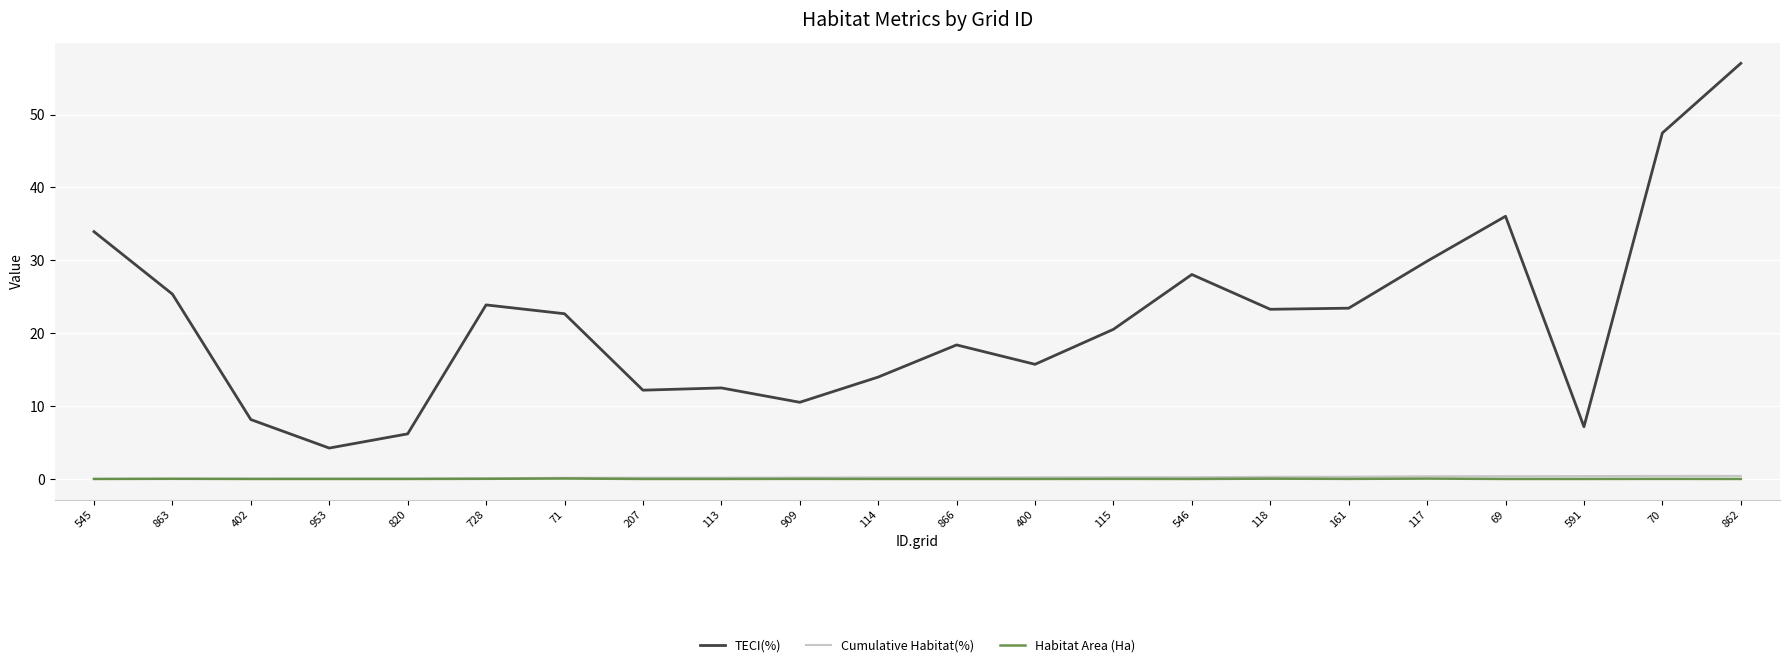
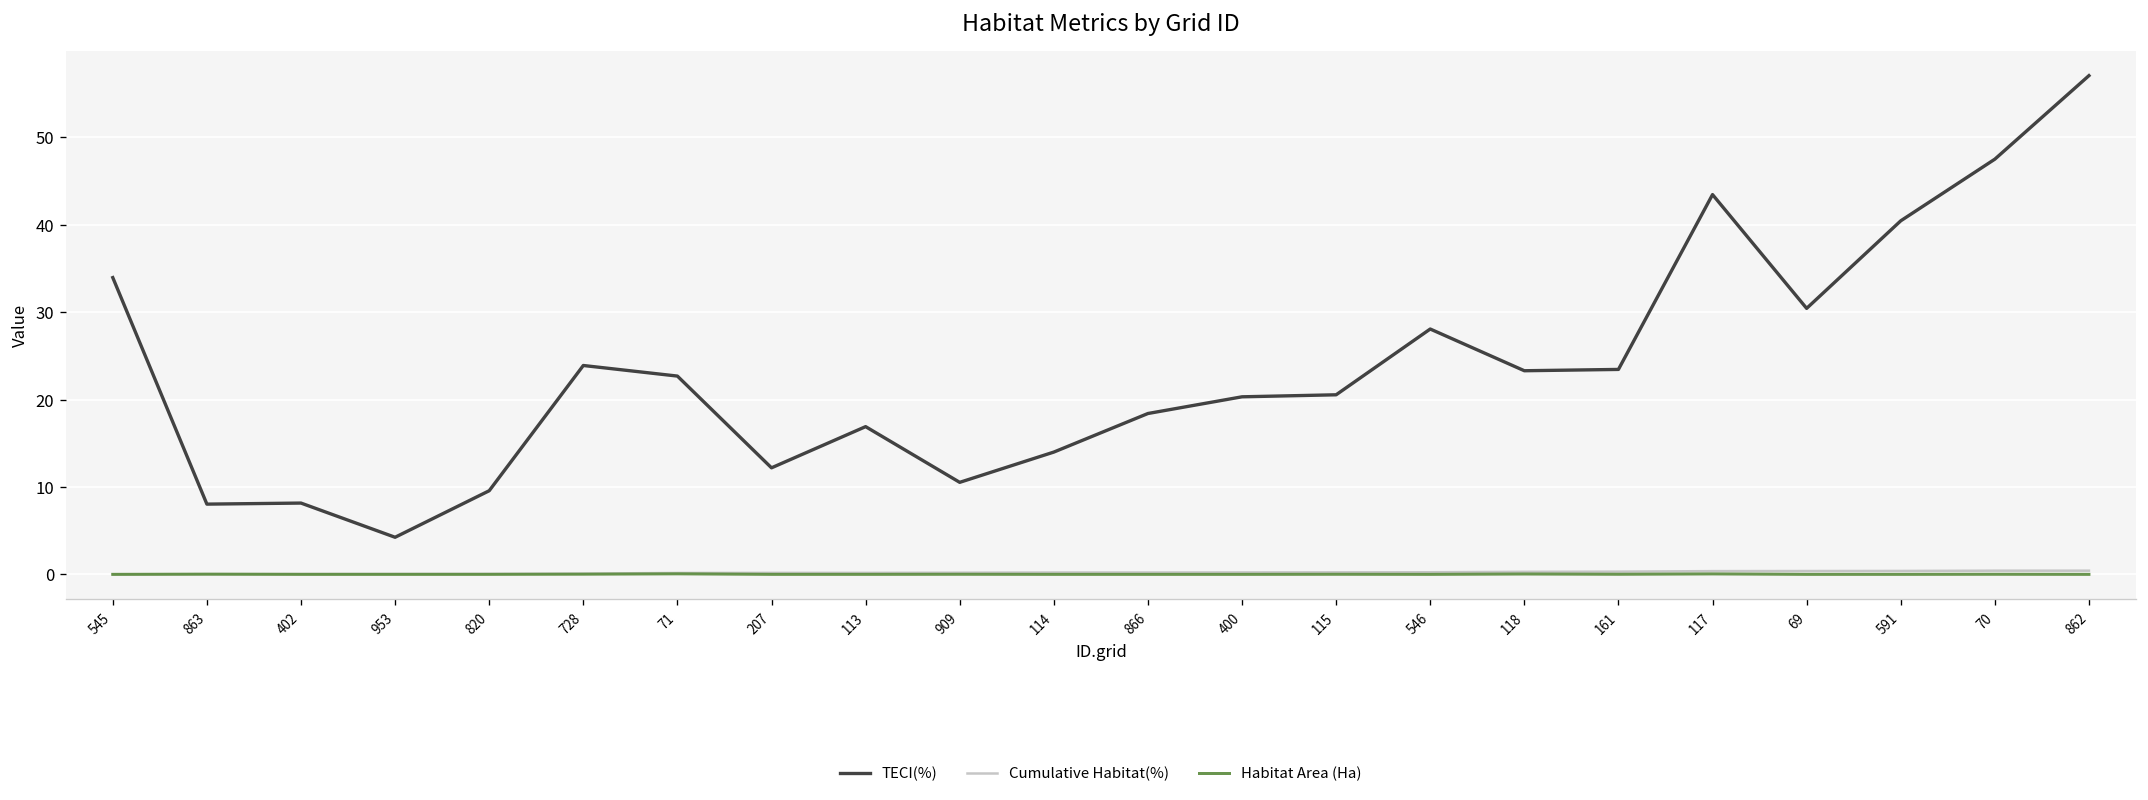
TECI(%), 863: 25 -> 8
TECI(%), 820: 6 -> 10
TECI(%), 113: 13 -> 17
TECI(%), 400: 16 -> 20
TECI(%), 117: 30 -> 43
TECI(%), 69: 36 -> 30
TECI(%), 591: 7 -> 40
